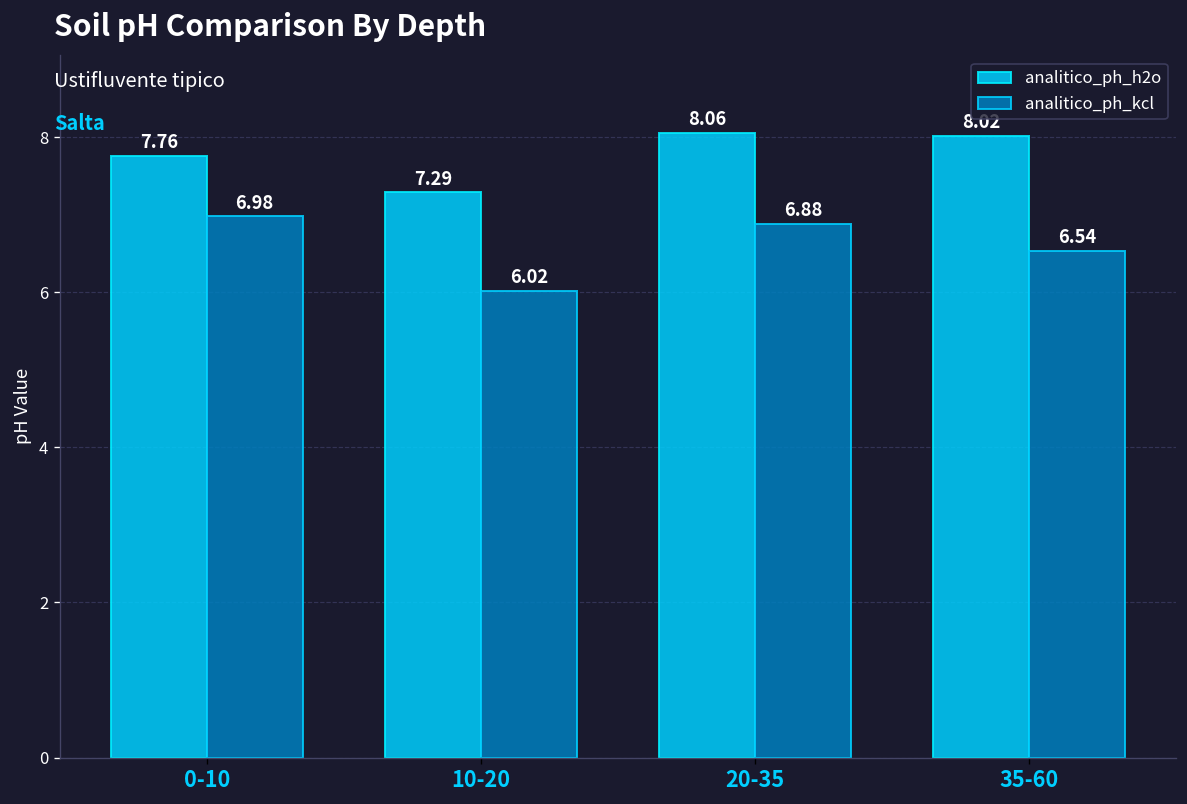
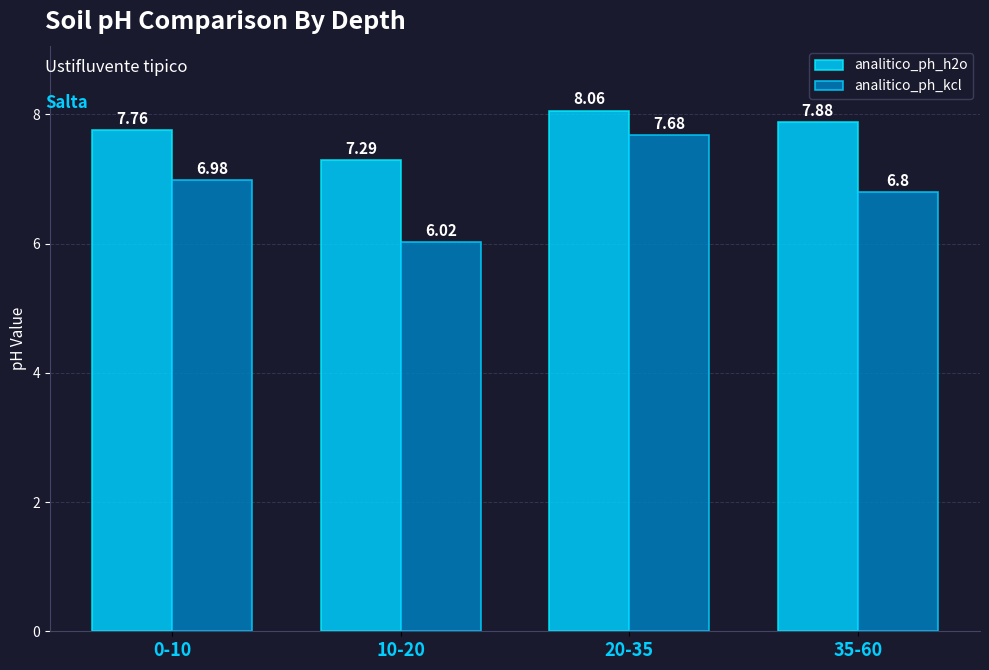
analitico_ph_kcl, 20-35: 6.88 -> 7.68
analitico_ph_h2o, 35-60: 8.0 -> 7.9
analitico_ph_kcl, 35-60: 6.54 -> 6.8
